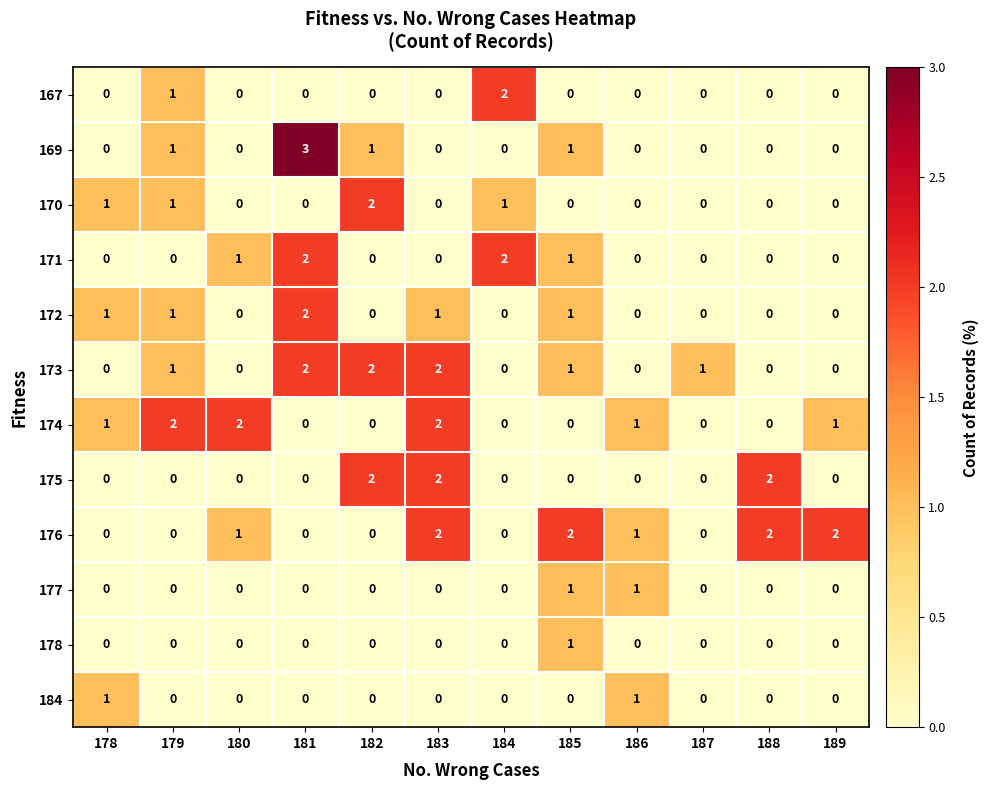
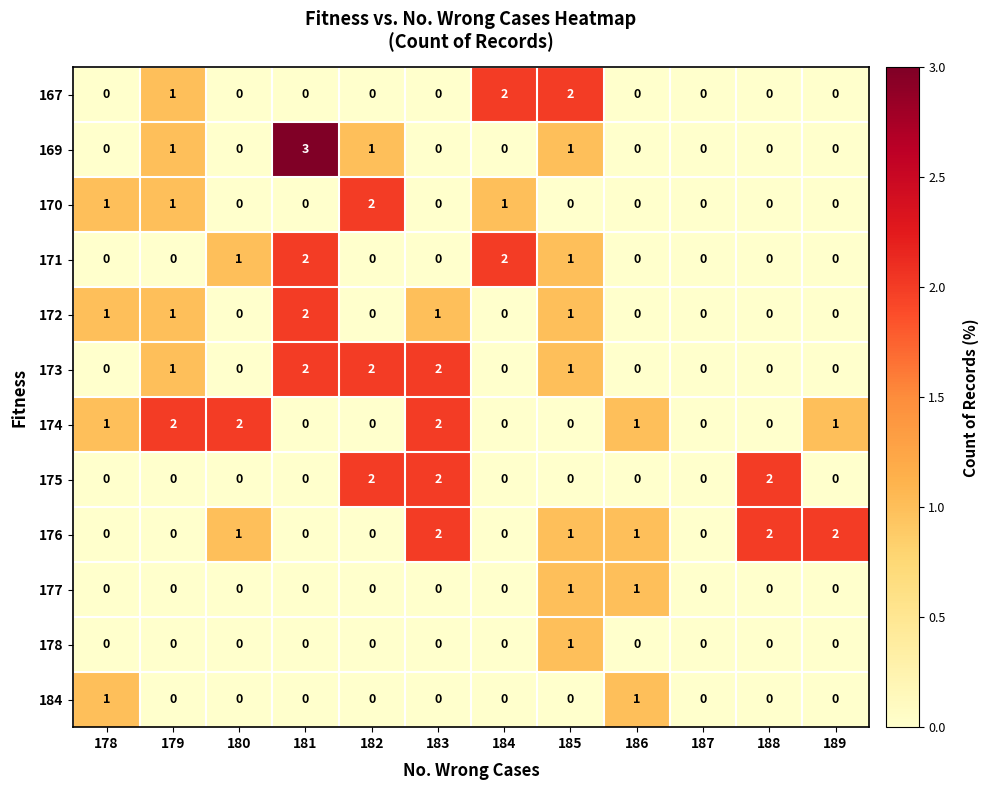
167, 185: 0 -> 2
173, 187: 1 -> 0
176, 185: 2 -> 1
